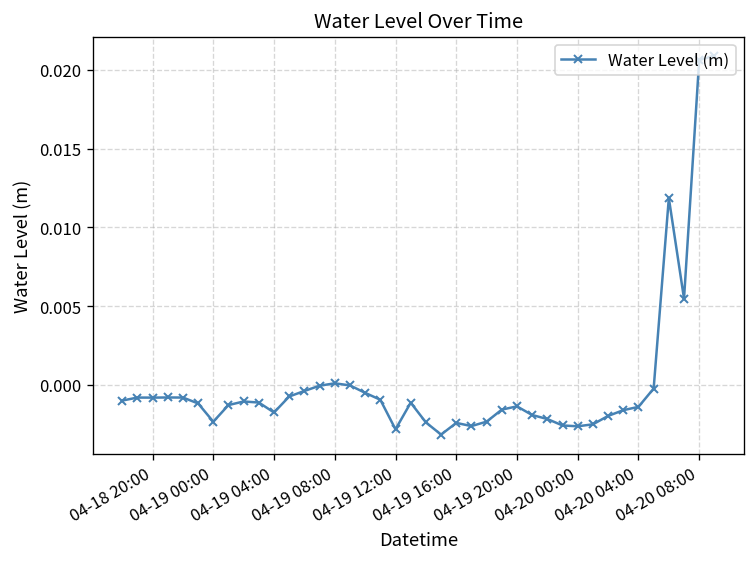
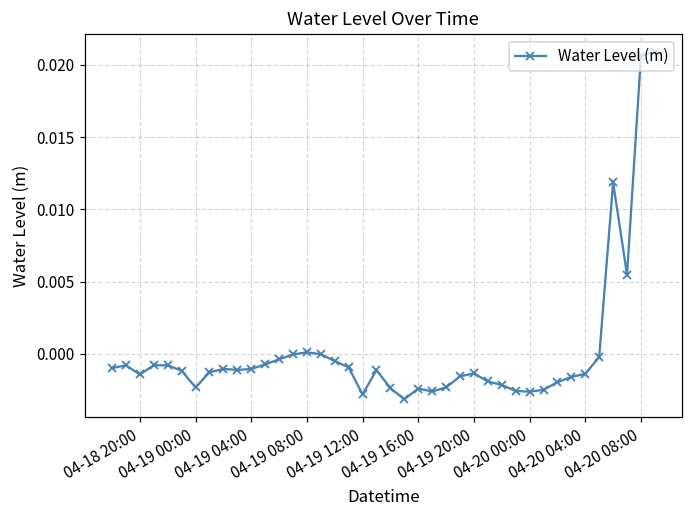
04-18 20:00: -0.0008 -> -0.0014
04-19 04:00: -0.0017 -> -0.0011
